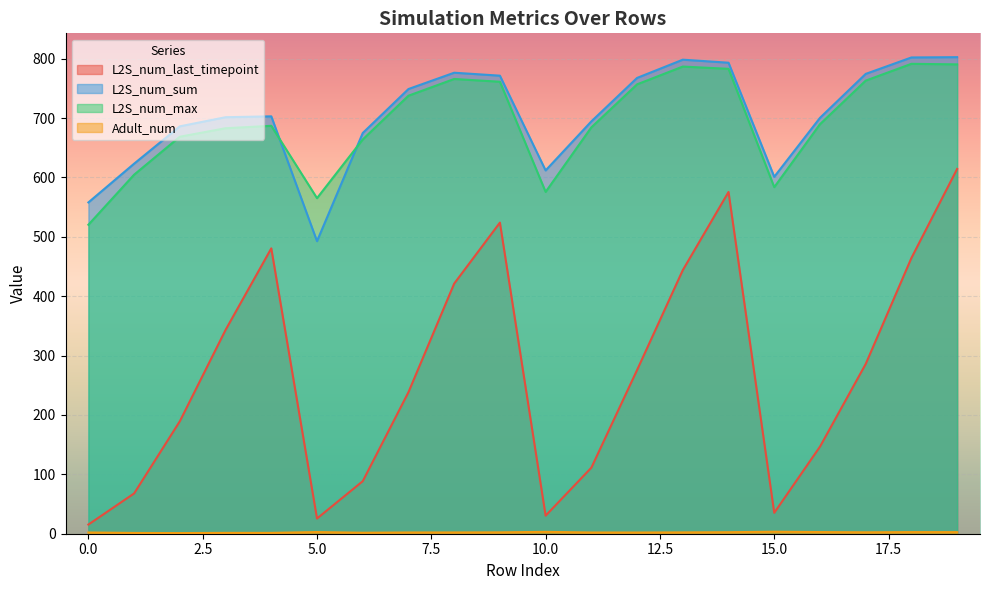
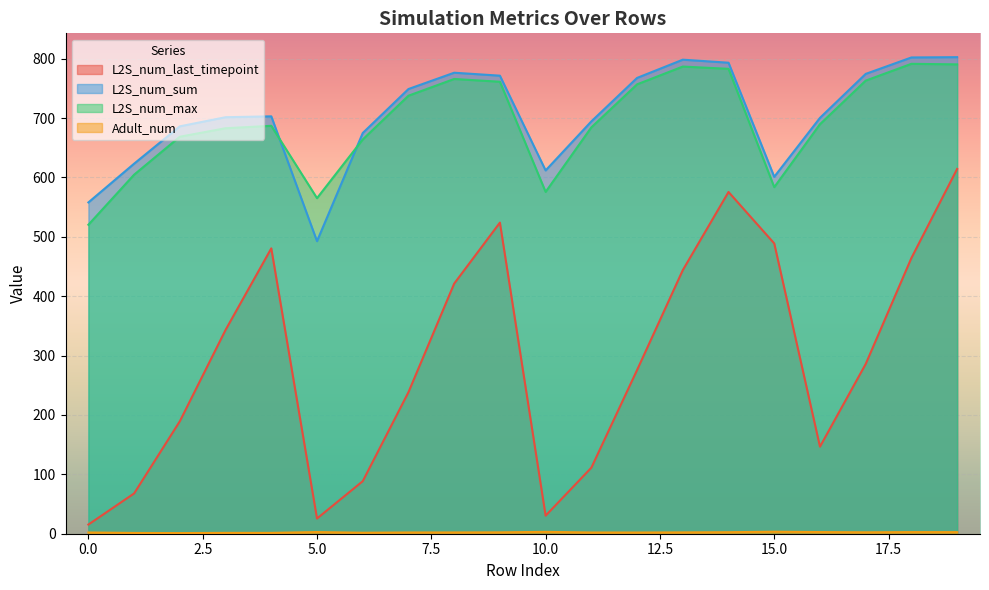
L2S_num_last_timepoint, 15.0: 40 -> 490
